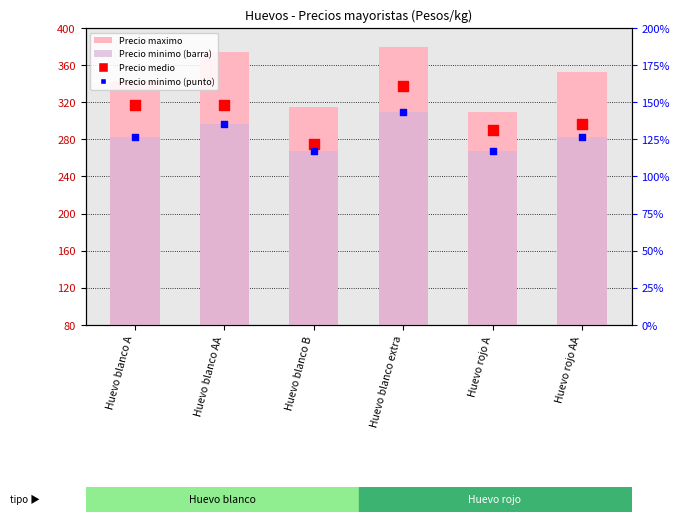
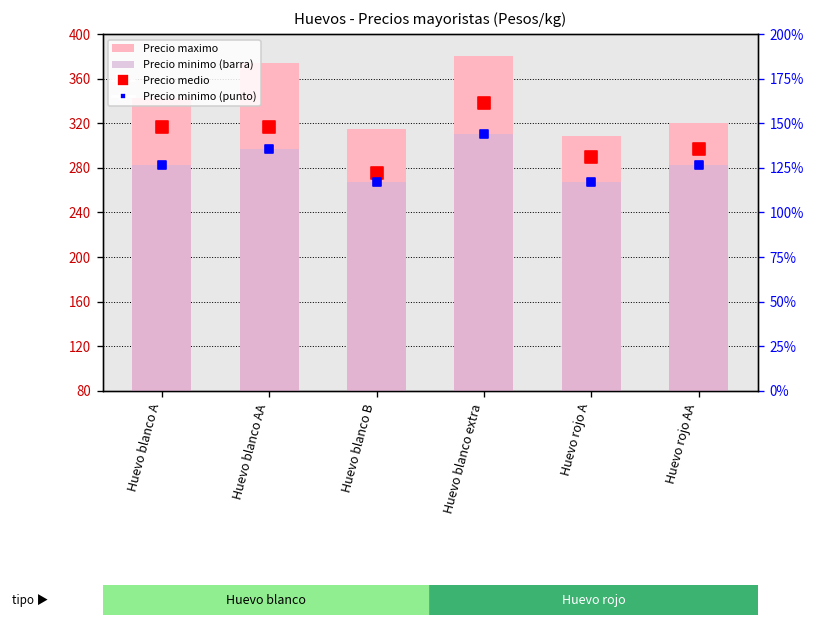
Precio maximo, Huevo rojo AA: 350 -> 320
